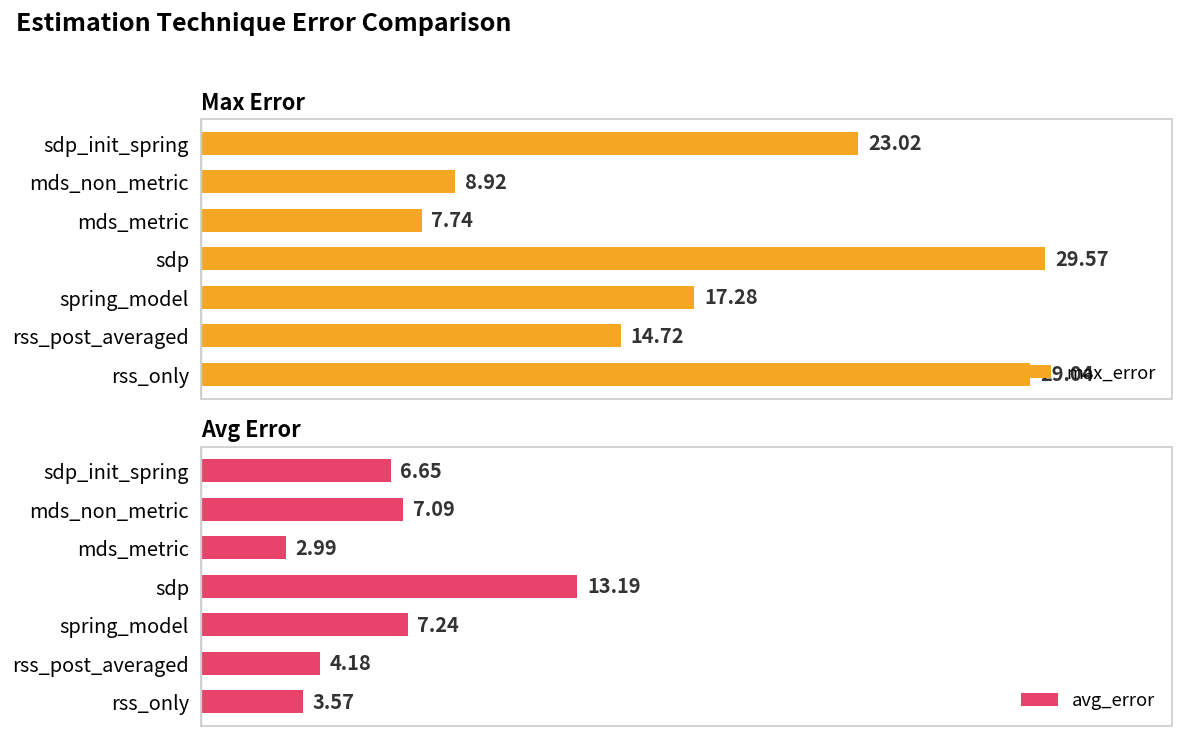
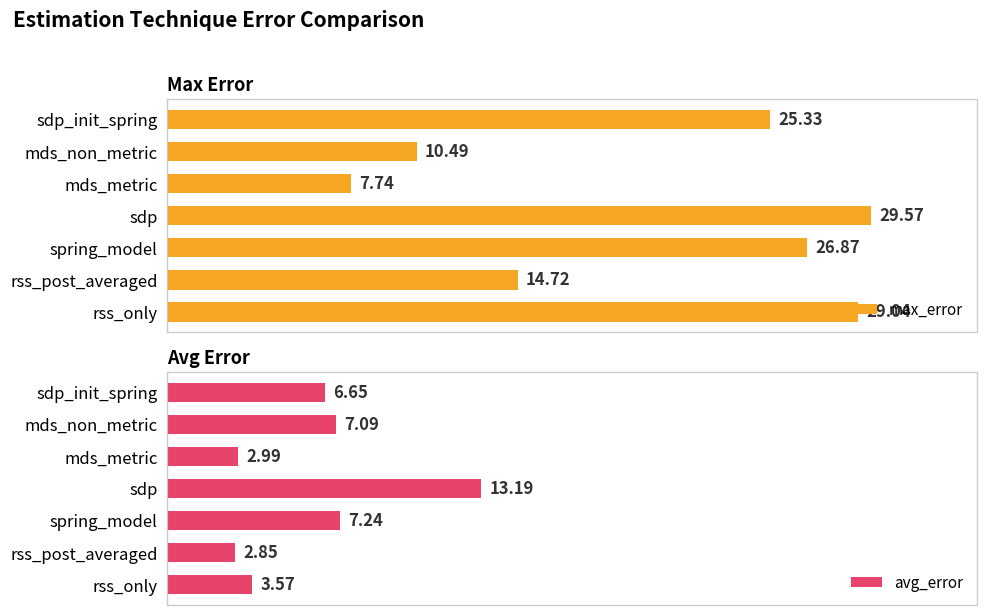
Max Error, sdp_init_spring: 23.02 -> 25.33
Max Error, mds_non_metric: 8.92 -> 10.49
Max Error, spring_model: 17.28 -> 26.87
Avg Error, rss_post_averaged: 4.18 -> 2.85
